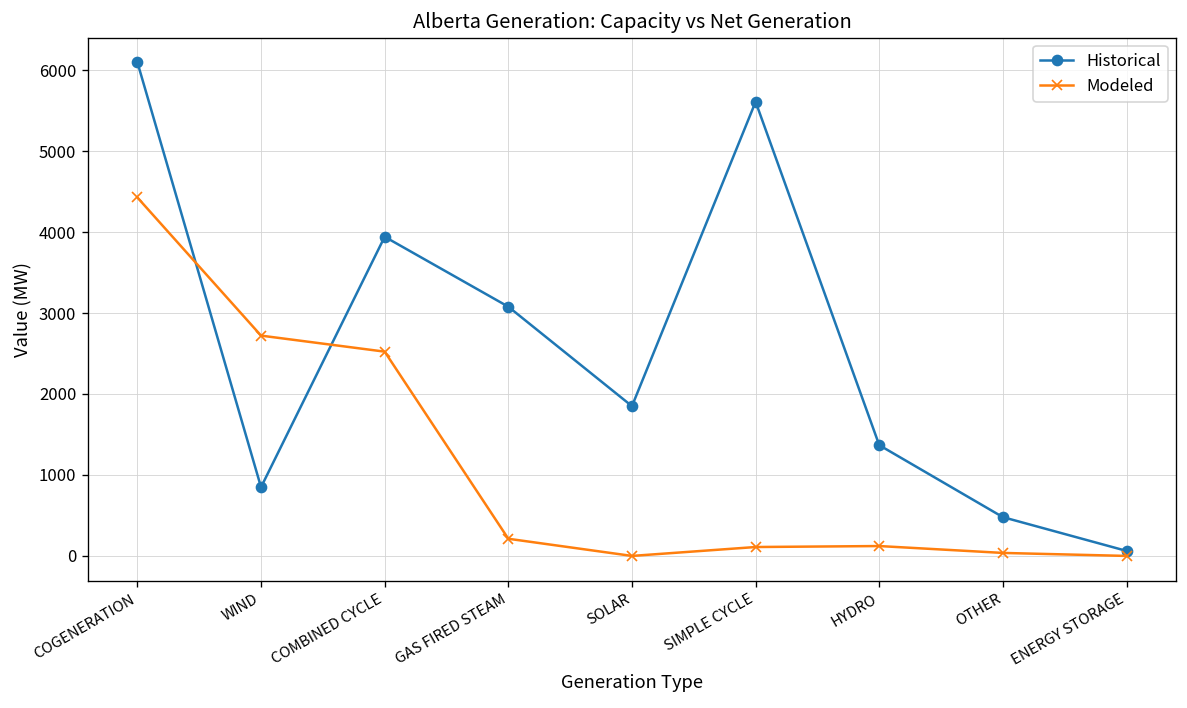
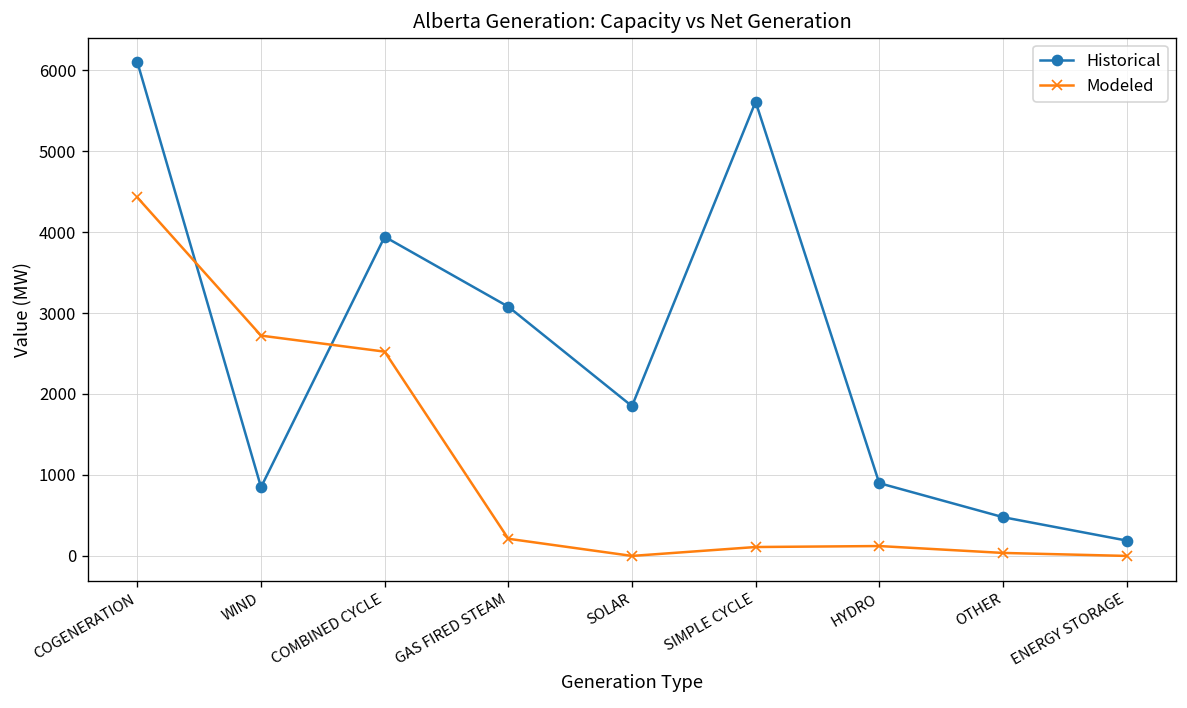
Historical, HYDRO: 1400 -> 900
Historical, ENERGY STORAGE: 100 -> 200
